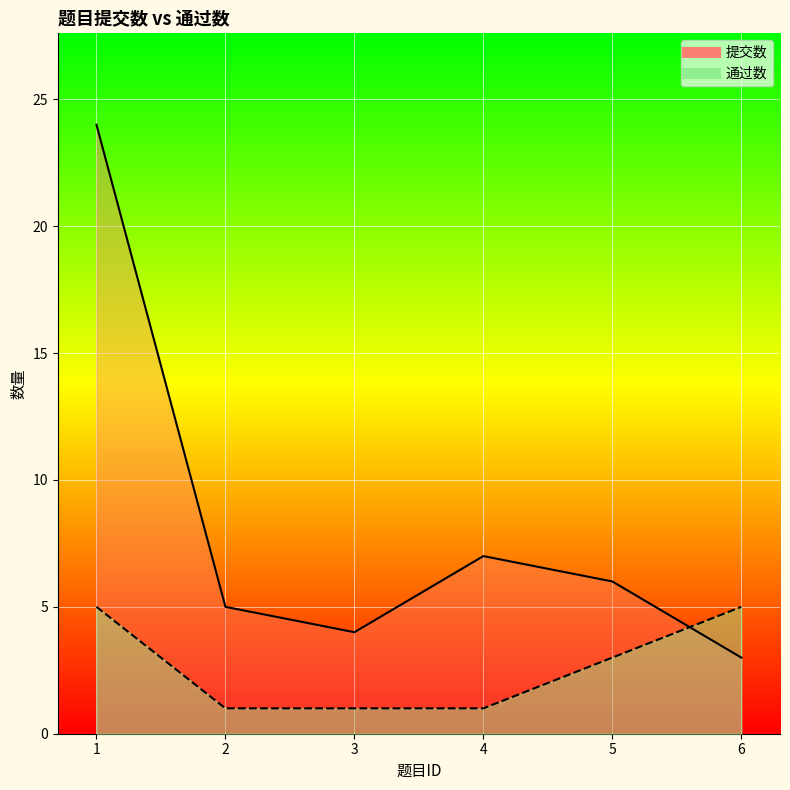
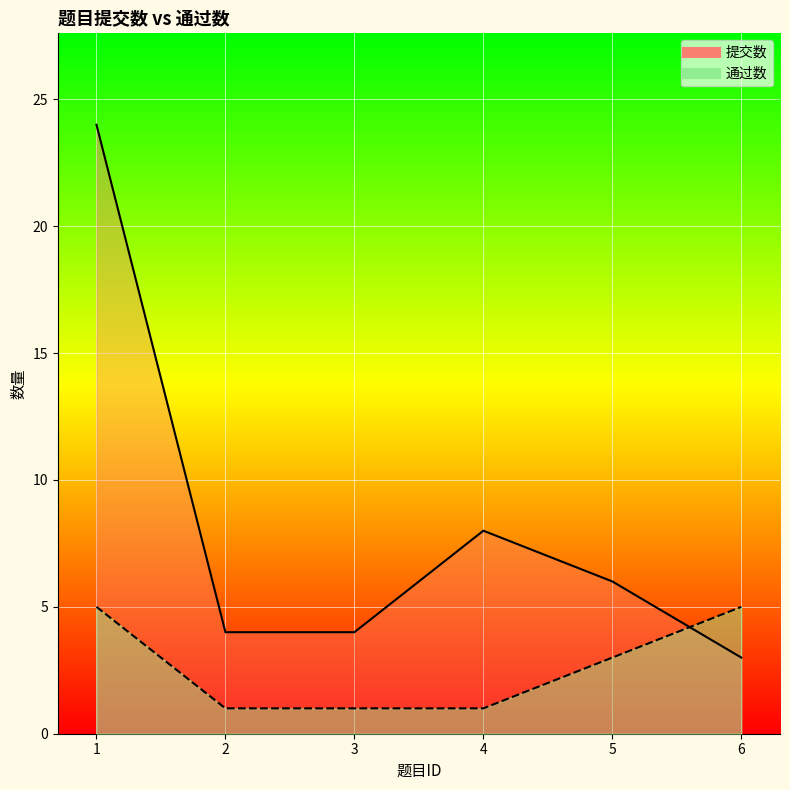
提交数, 2: 5 -> 4
提交数, 4: 7 -> 8
